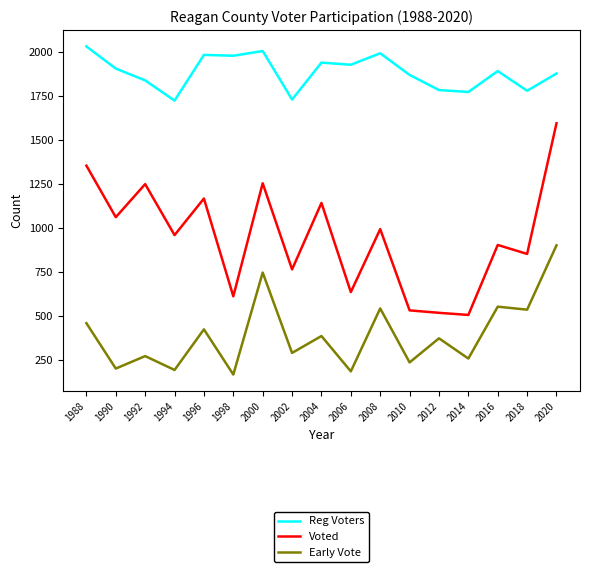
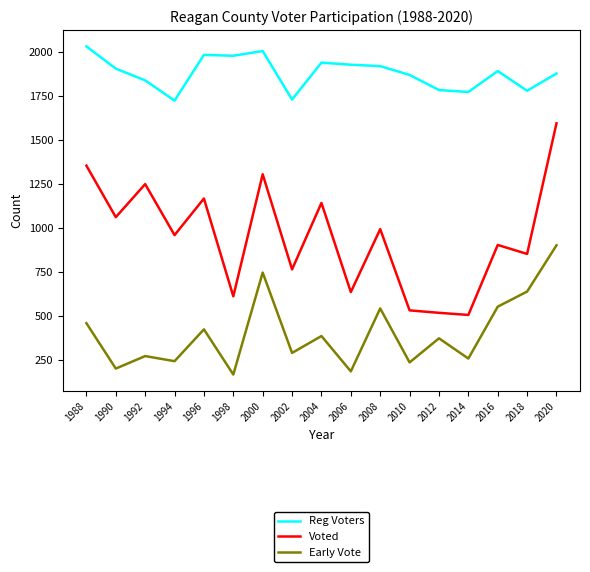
Early Vote, 1994: 190 -> 240
Voted, 2000: 1260 -> 1310
Reg Voters, 2008: 1990 -> 1920
Early Vote, 2018: 540 -> 640
